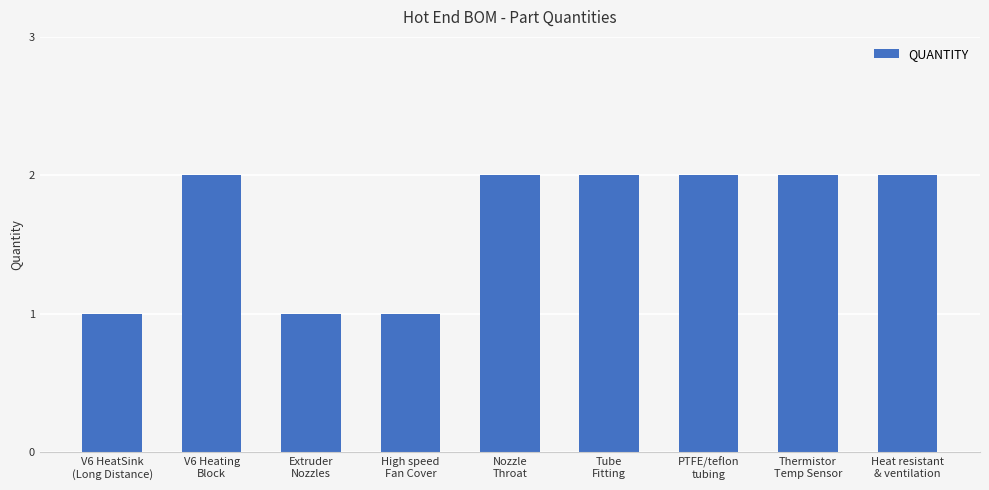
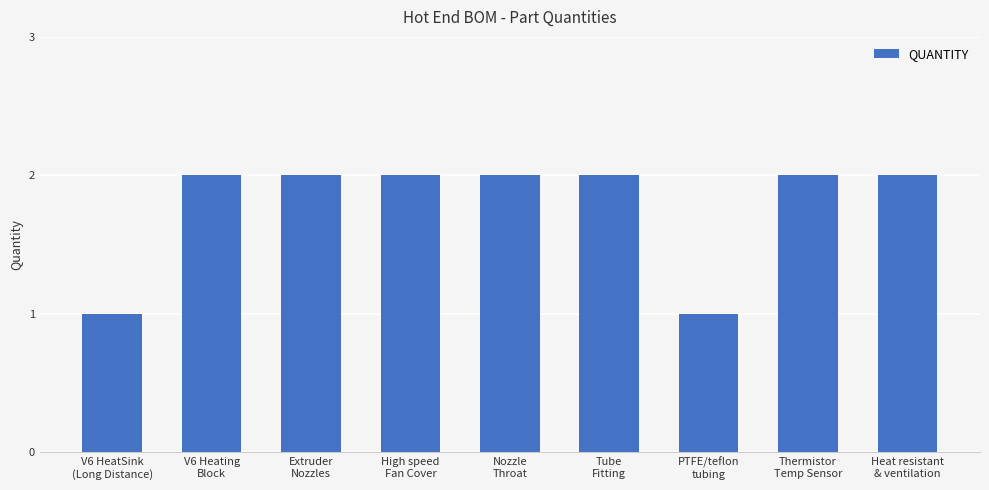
Extruder Nozzles: 1 -> 2
High speed Fan Cover: 1 -> 2
PTFE/teflon tubing: 2 -> 1
